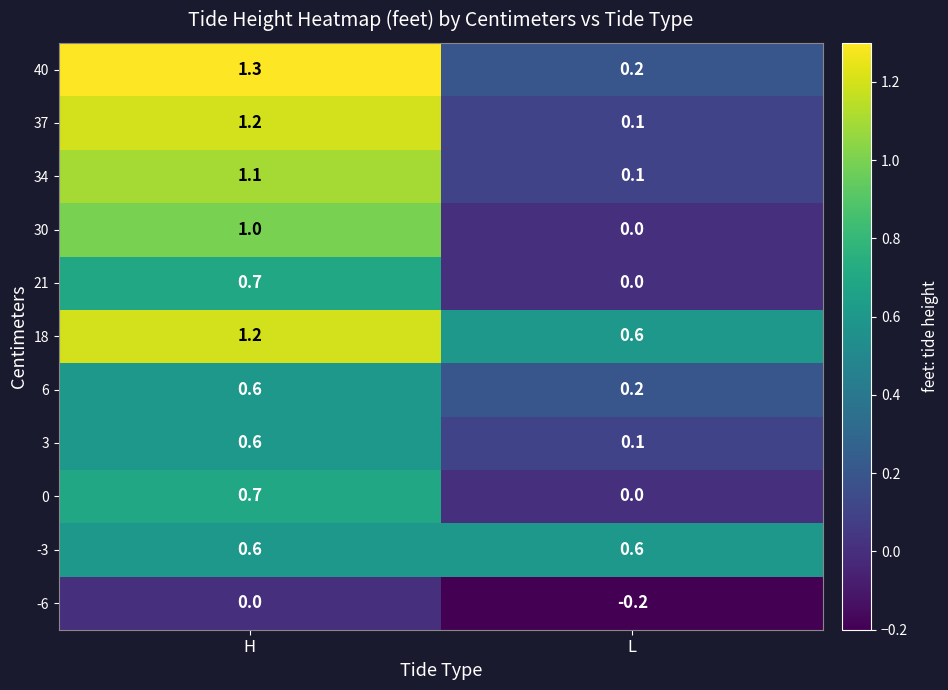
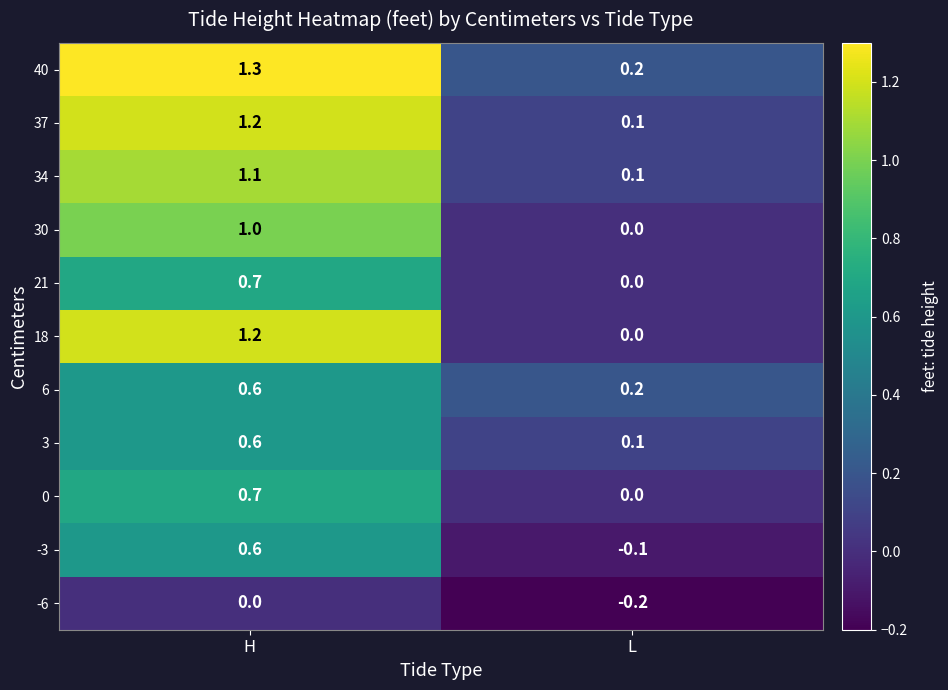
18, L: 0.6 -> 0.0
-3, L: 0.6 -> -0.1
